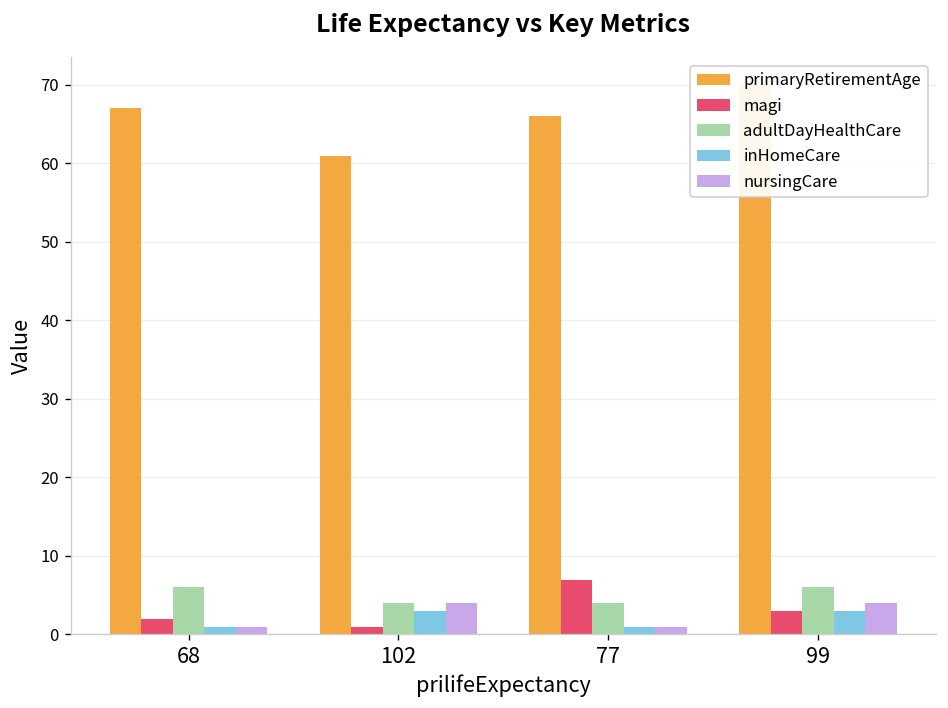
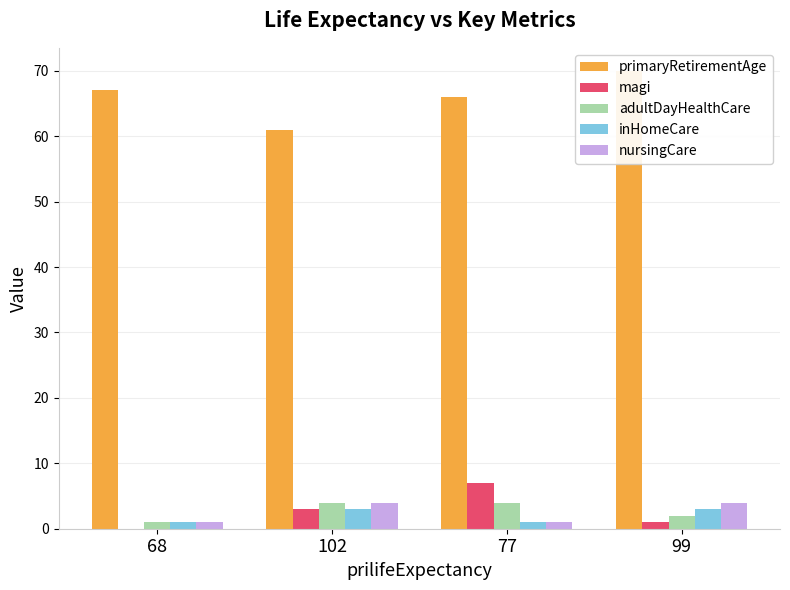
magi, 68: 2 -> 0
adultDayHealthCare, 68: 6 -> 1
magi, 102: 1 -> 3
magi, 99: 3 -> 1
adultDayHealthCare, 99: 6 -> 2
